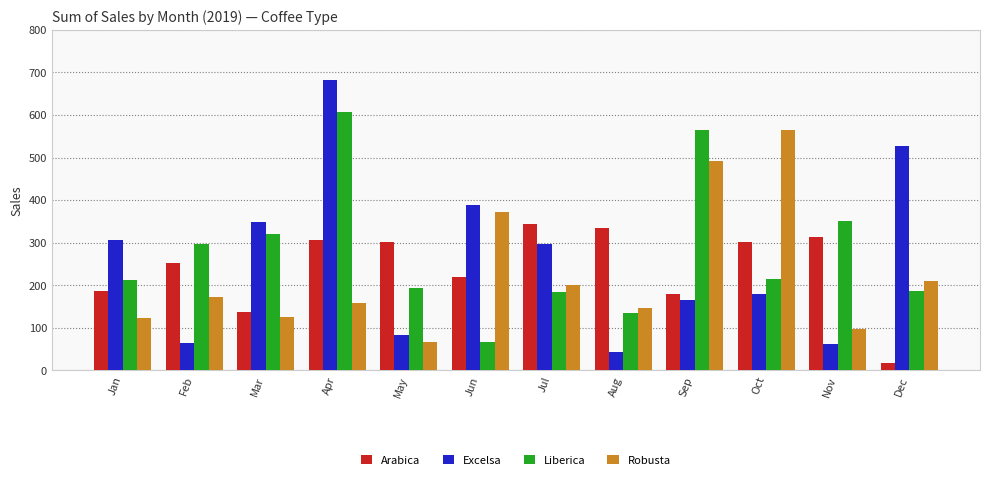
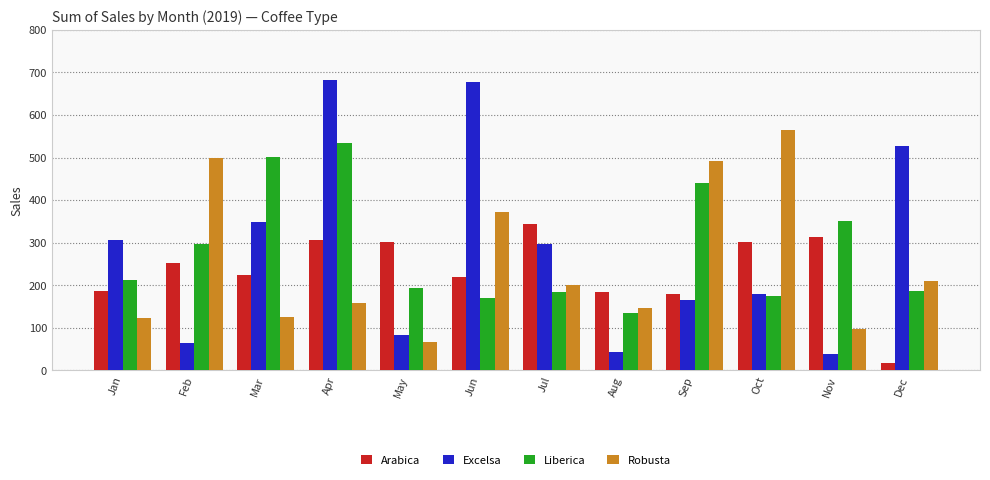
Robusta, Feb: 170 -> 500
Arabica, Mar: 140 -> 220
Liberica, Mar: 320 -> 500
Liberica, Apr: 610 -> 530
Excelsa, Jun: 390 -> 680
Liberica, Jun: 70 -> 170
Arabica, Aug: 330 -> 180
Liberica, Sep: 570 -> 440
Liberica, Oct: 220 -> 180
Excelsa, Nov: 60 -> 40
